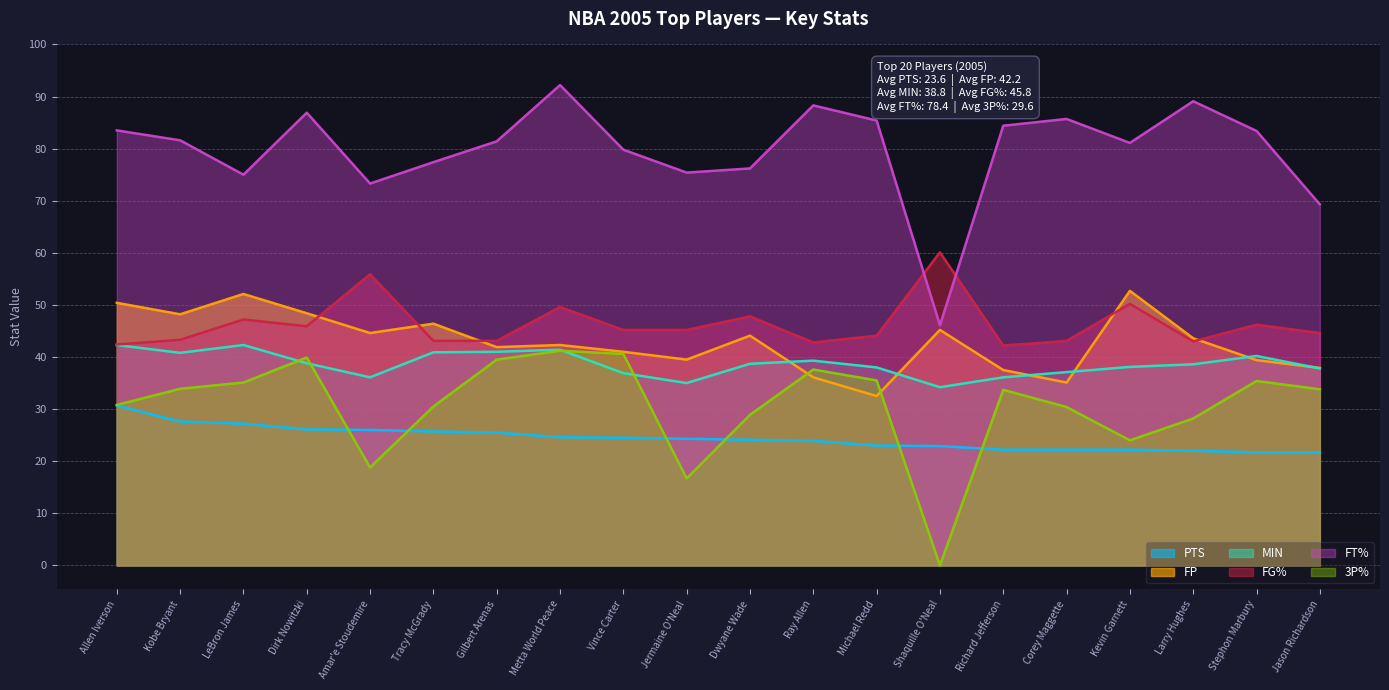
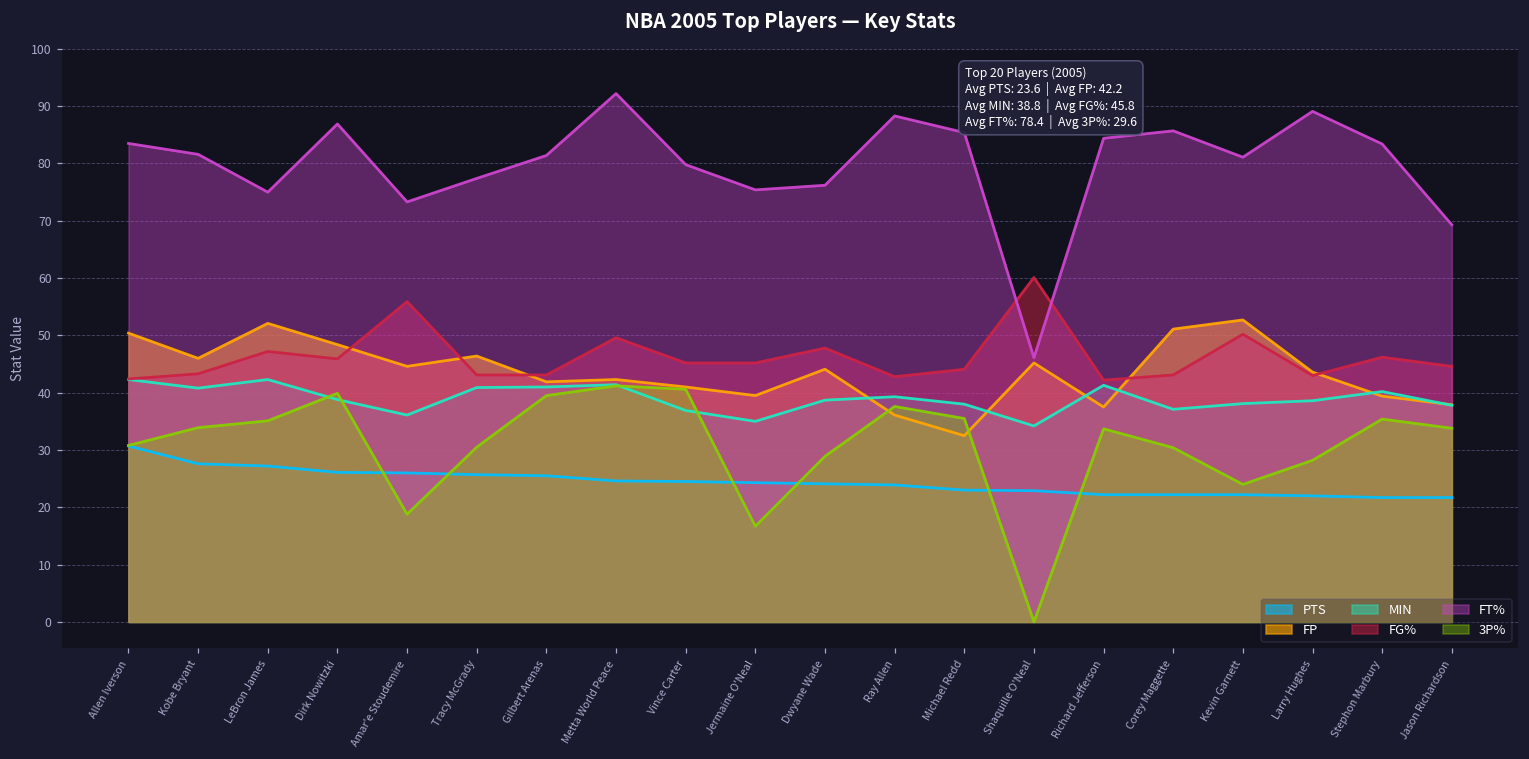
FP, Kobe Bryant: 48 -> 46
MIN, Richard Jefferson: 36 -> 41
FP, Corey Maggette: 35 -> 51
